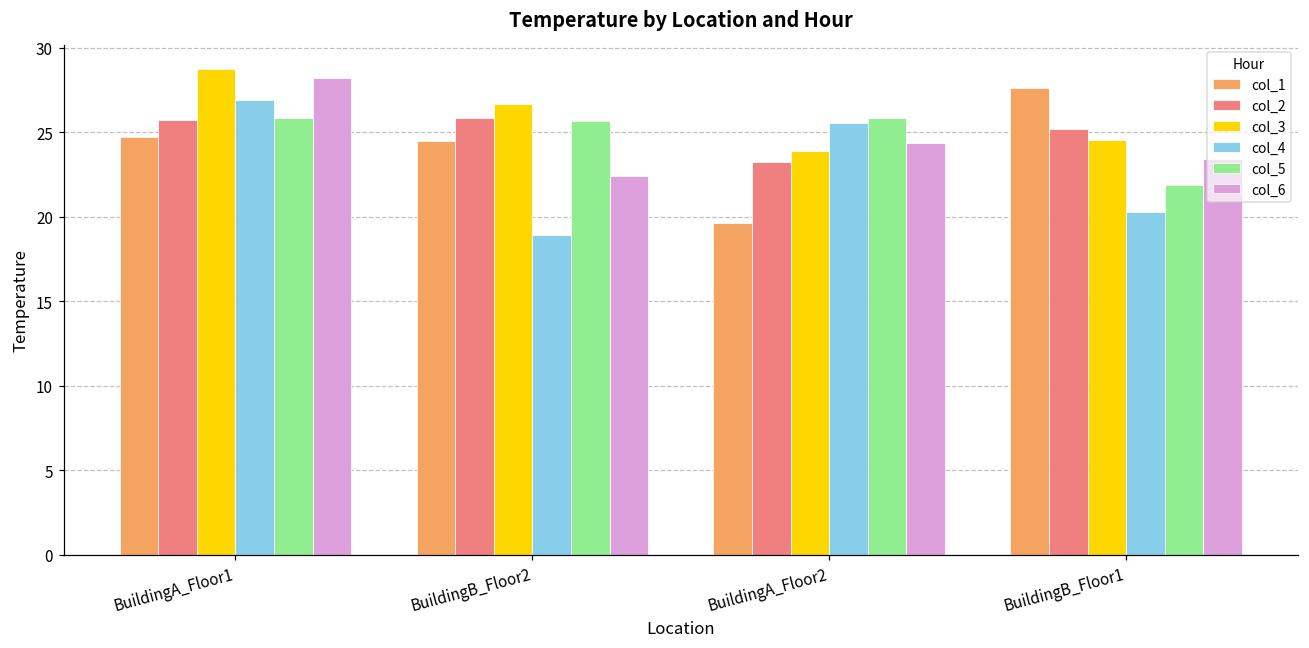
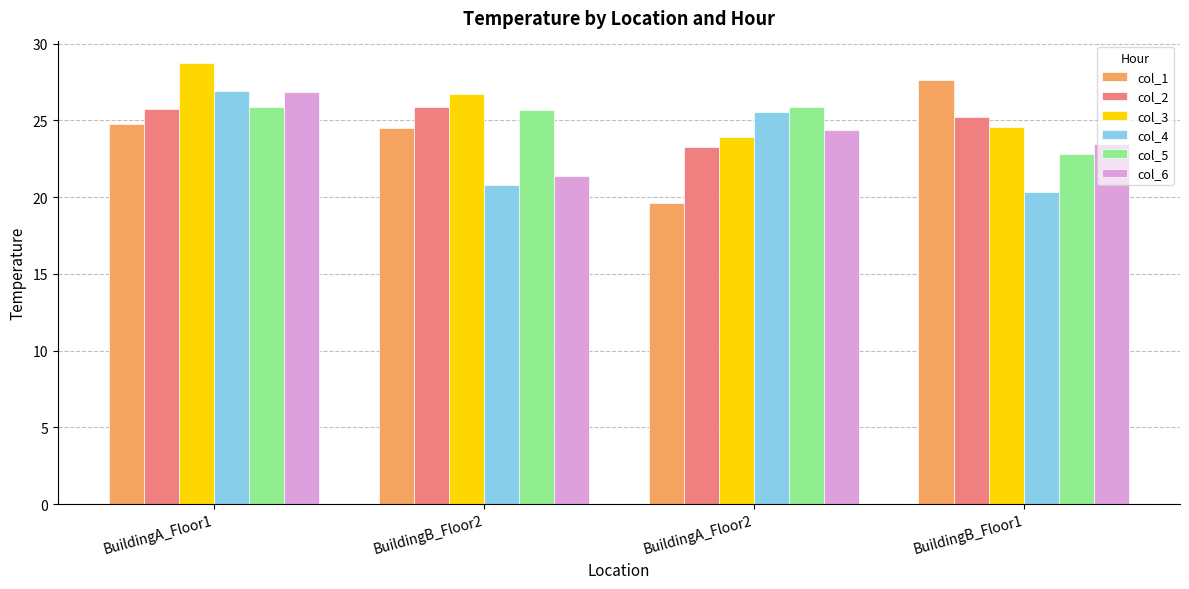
col_6, BuildingA_Floor1: 28.2 -> 26.8
col_4, BuildingB_Floor2: 19.0 -> 20.8
col_6, BuildingB_Floor2: 22.4 -> 21.4
col_5, BuildingB_Floor1: 21.9 -> 22.8
